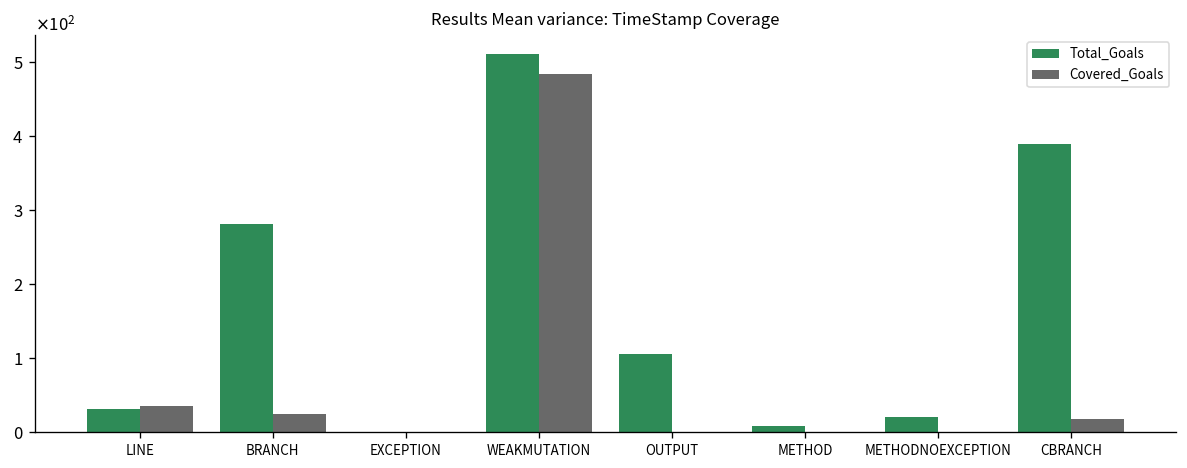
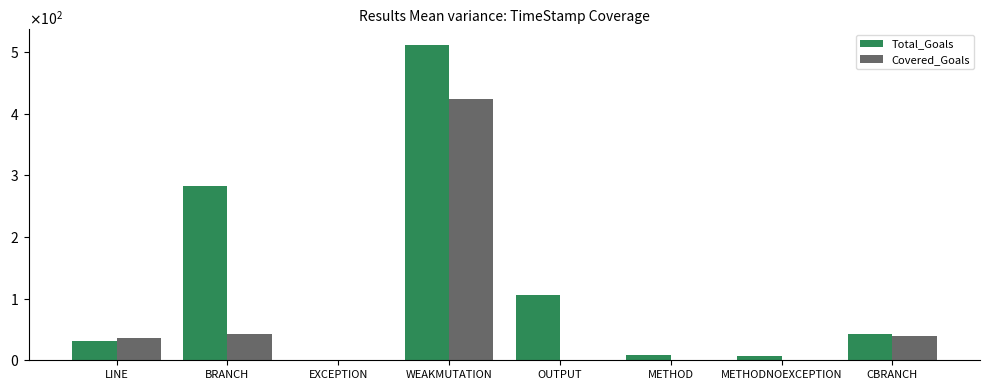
Covered_Goals, BRANCH: 30 -> 40
Covered_Goals, WEAKMUTATION: 480 -> 420
Total_Goals, METHODNOEXCEPTION: 20 -> 10
Total_Goals, CBRANCH: 390 -> 40
Covered_Goals, CBRANCH: 20 -> 40
